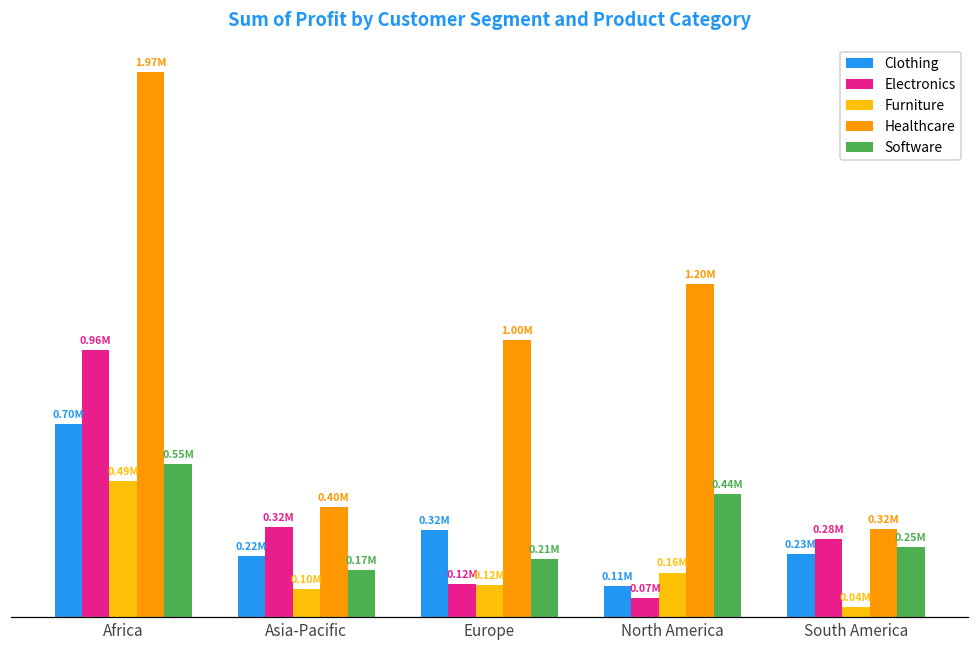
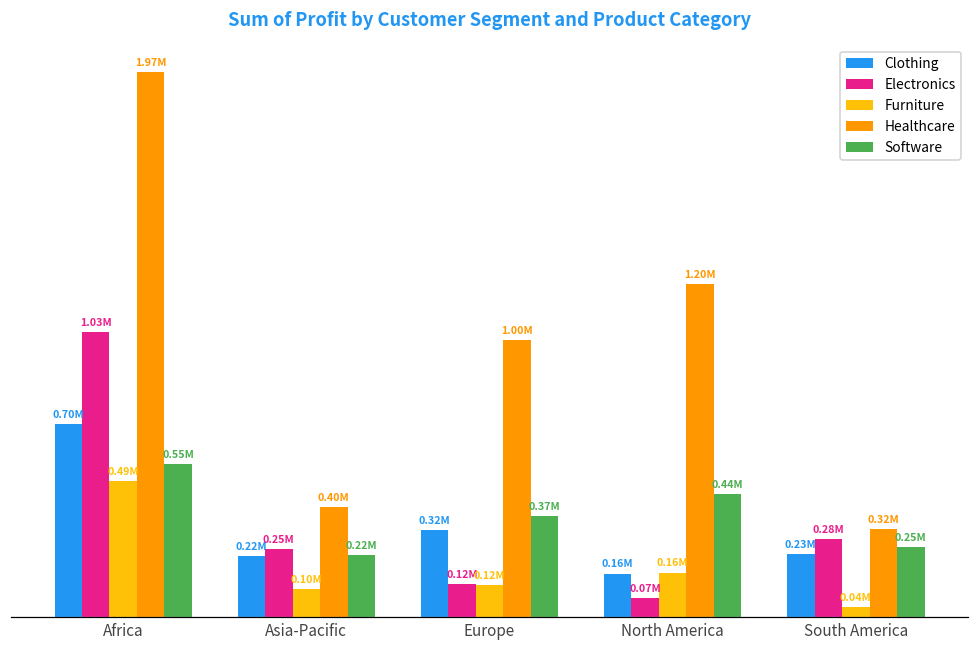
Electronics, Africa: 0.96M -> 1.03M
Electronics, Asia-Pacific: 0.32M -> 0.25M
Software, Asia-Pacific: 0.17M -> 0.22M
Software, Europe: 0.21M -> 0.37M
Clothing, North America: 0.11M -> 0.16M
